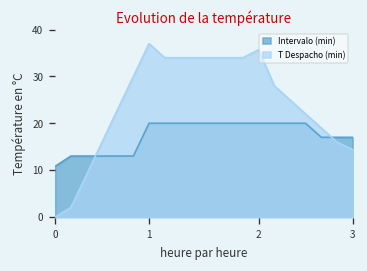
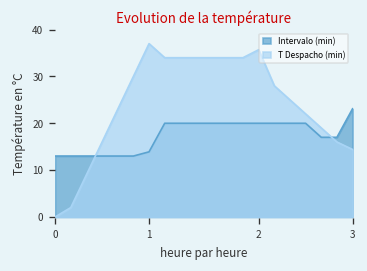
Intervalo (min), 0: 11 -> 13
Intervalo (min), 1: 20 -> 14
Intervalo (min), 3: 17 -> 23
